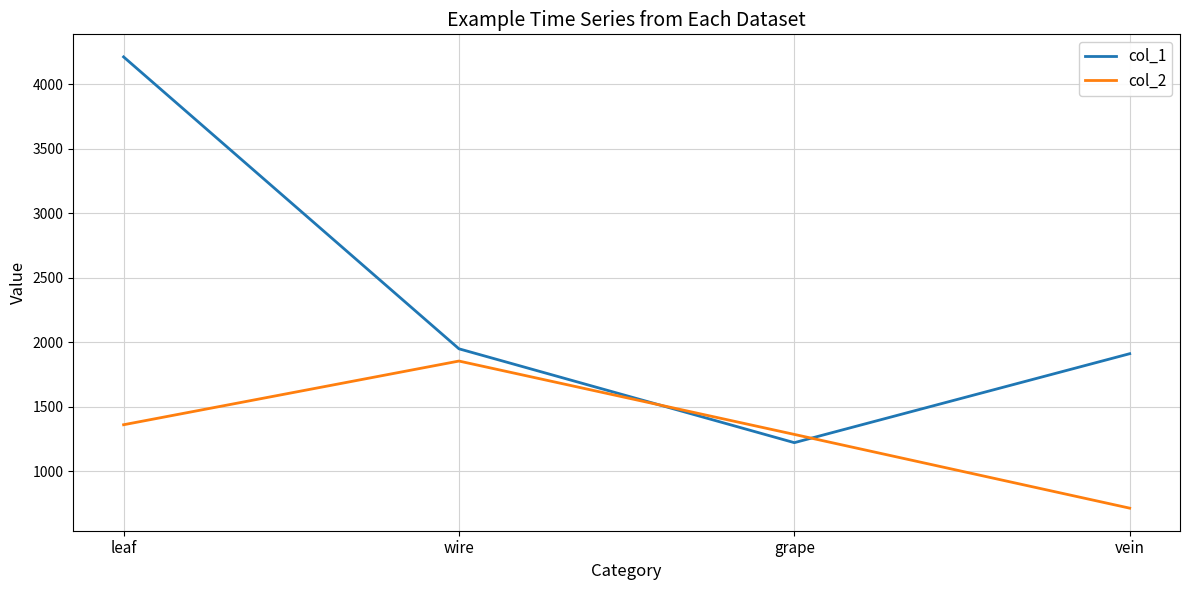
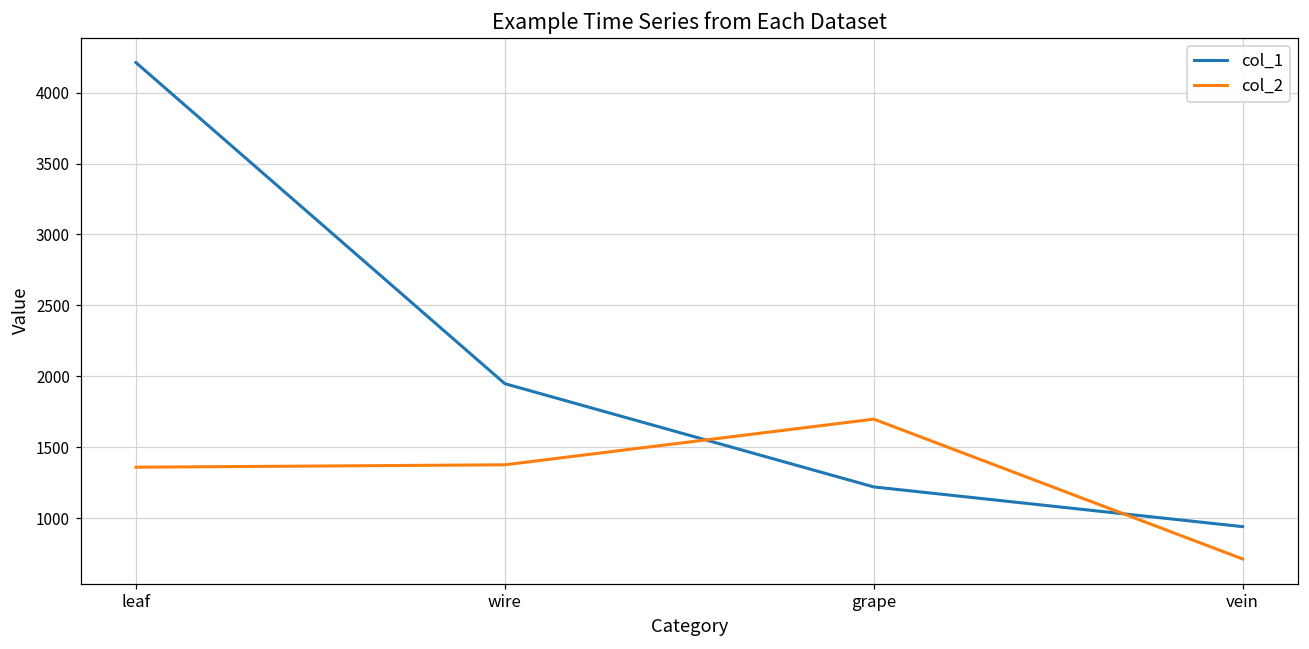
col_2, wire: 1850 -> 1380
col_2, grape: 1280 -> 1700
col_1, vein: 1910 -> 940
